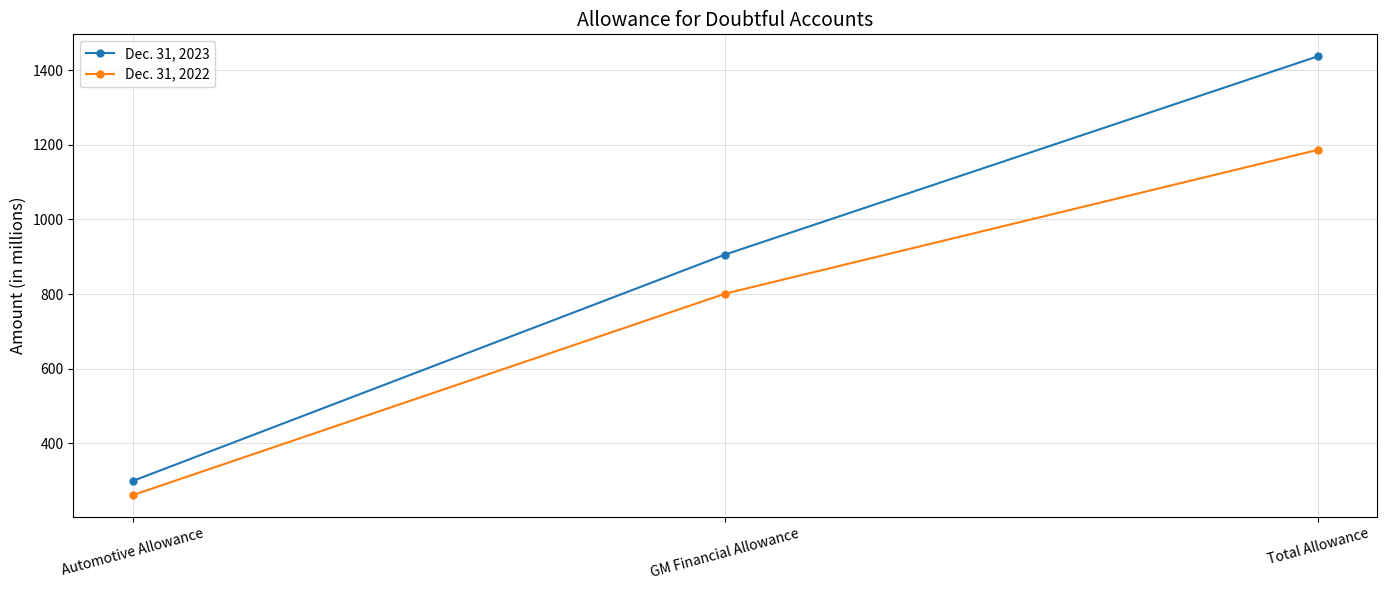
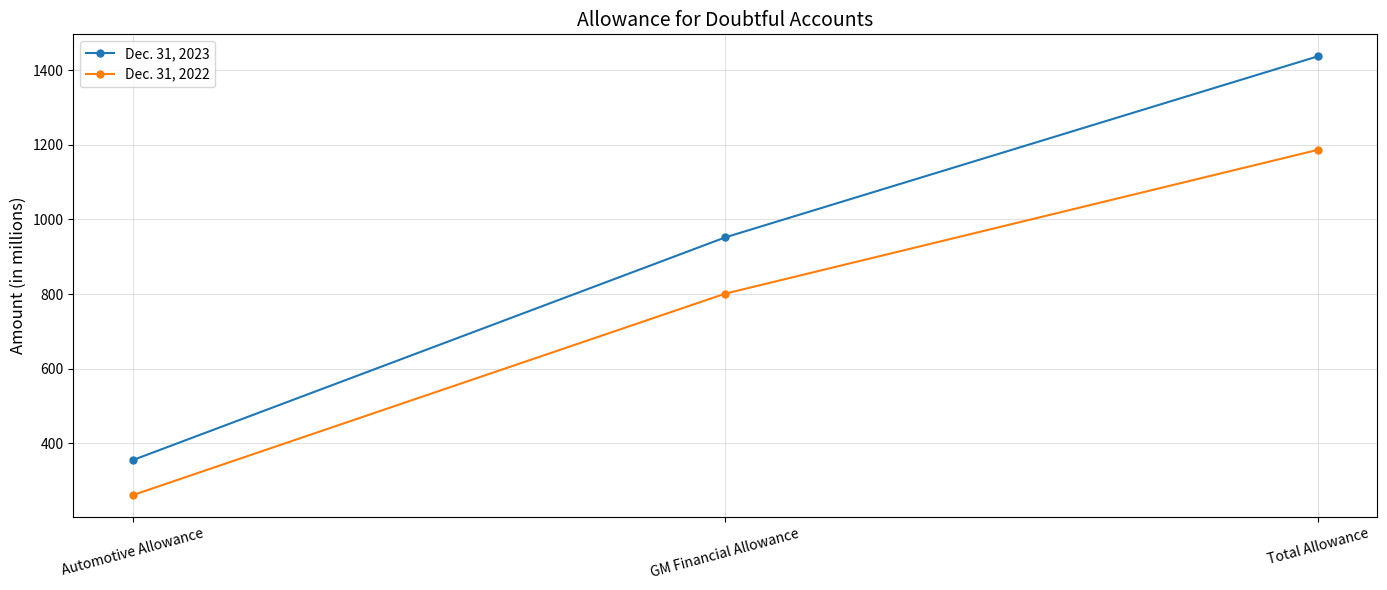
Dec. 31, 2023, Automotive Allowance: 300 -> 350
Dec. 31, 2023, GM Financial Allowance: 910 -> 950
